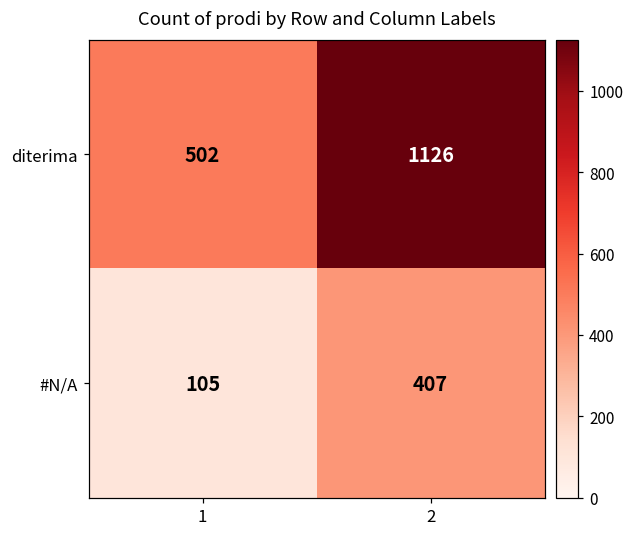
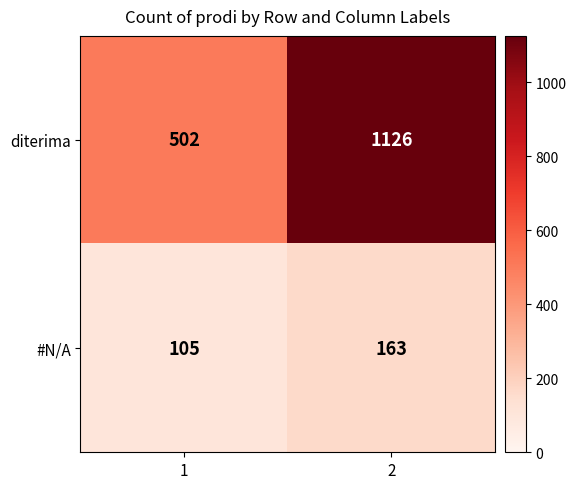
#N/A, 2: 407 -> 163
